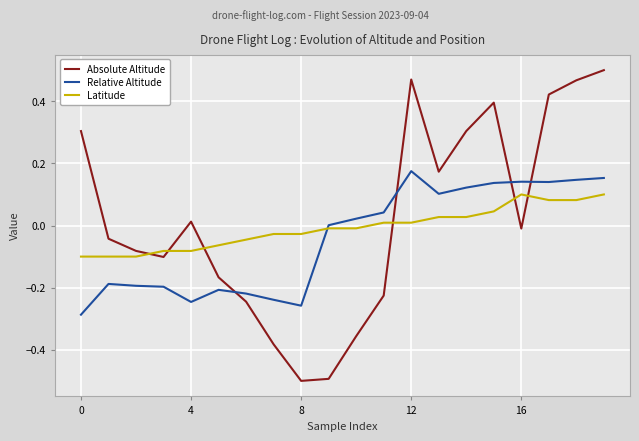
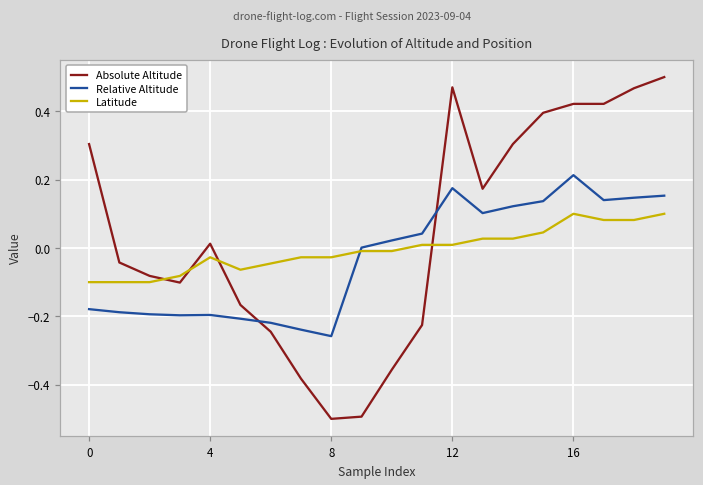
Relative Altitude, 0: -0.29 -> -0.18
Relative Altitude, 4: -0.25 -> -0.20
Latitude, 4: -0.08 -> -0.03
Absolute Altitude, 16: -0.01 -> 0.42
Relative Altitude, 16: 0.14 -> 0.21
